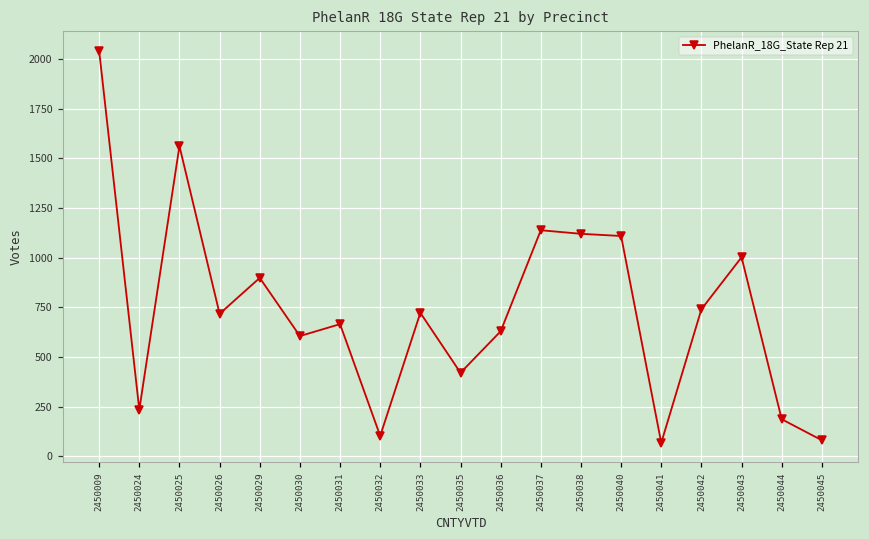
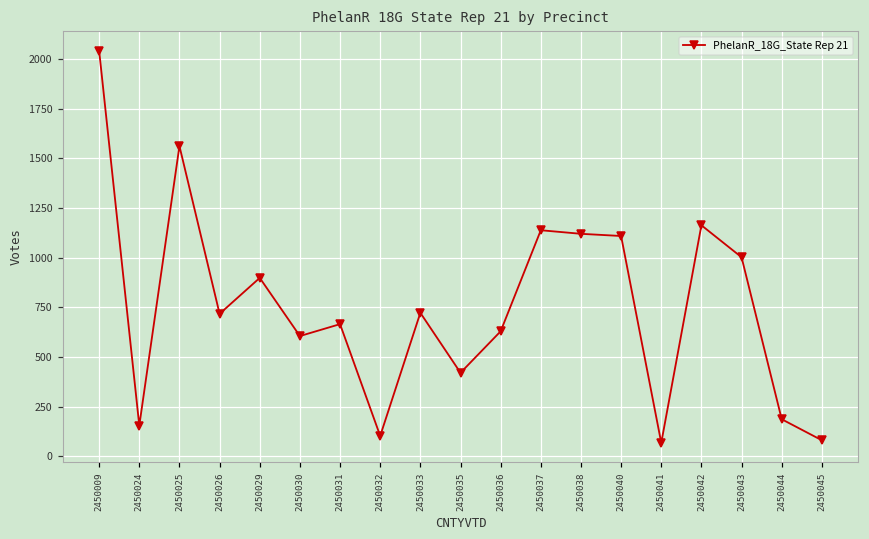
2450024: 230 -> 150
2450042: 740 -> 1160
